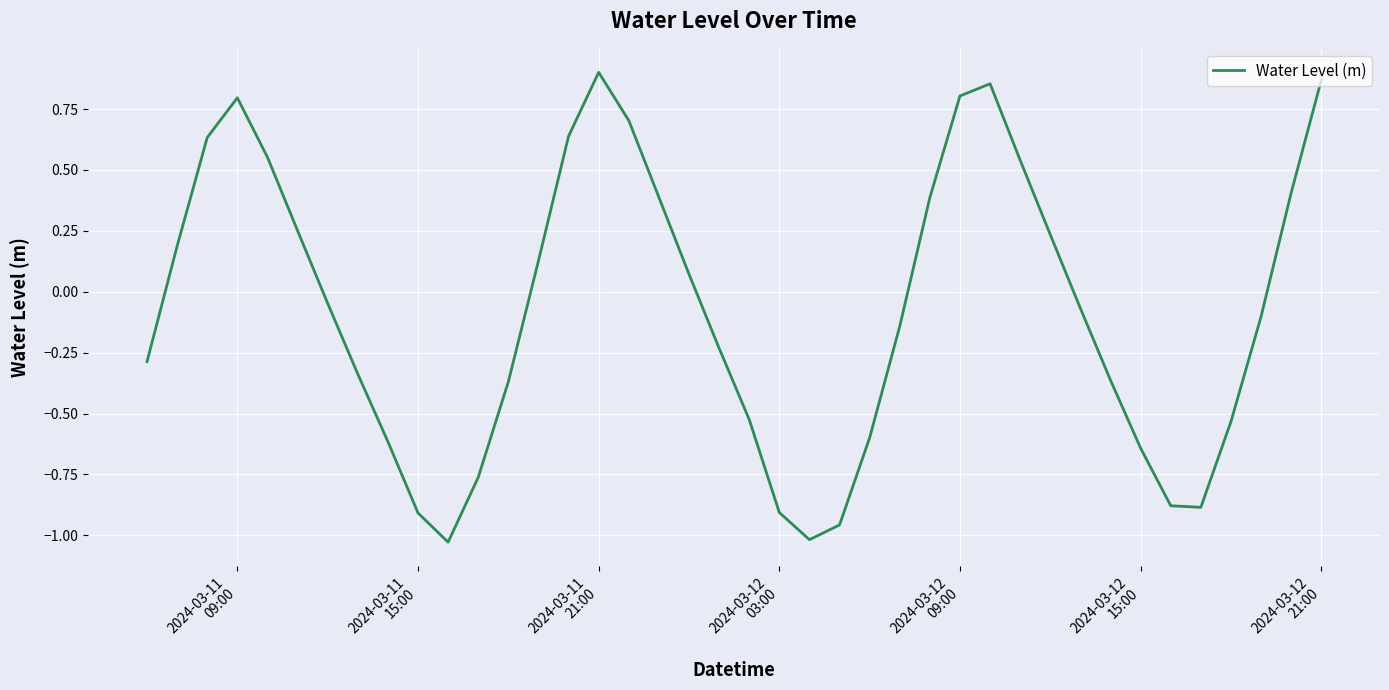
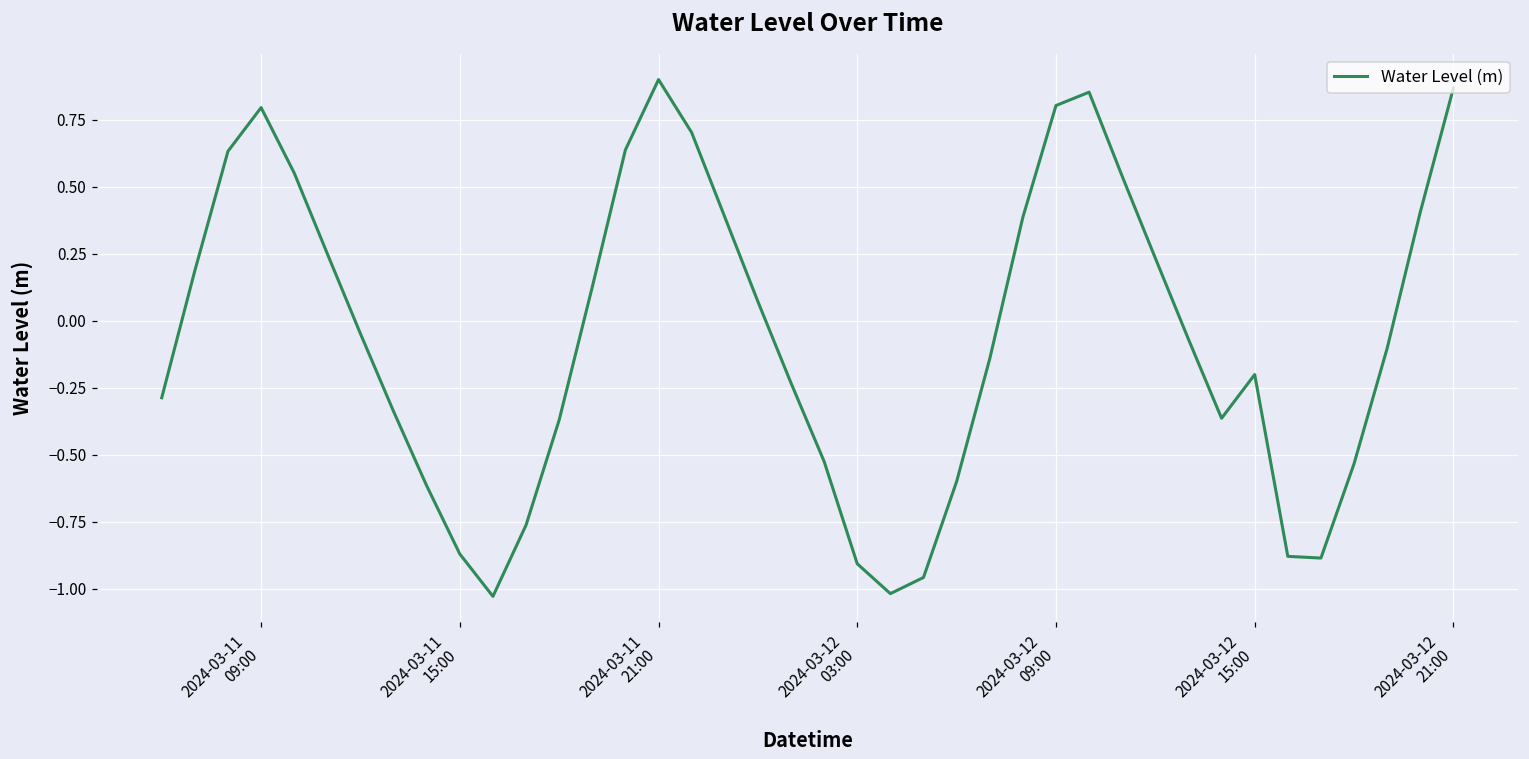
2024-03-11 15:00: -0.91 -> -0.87
2024-03-12 15:00: -0.64 -> -0.20
